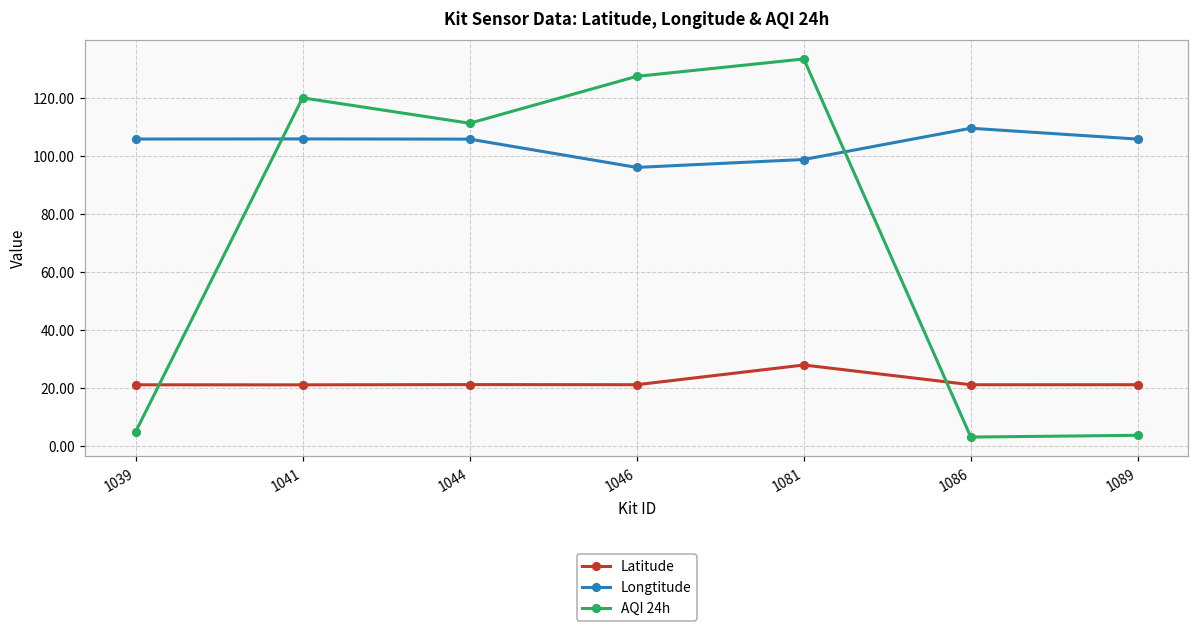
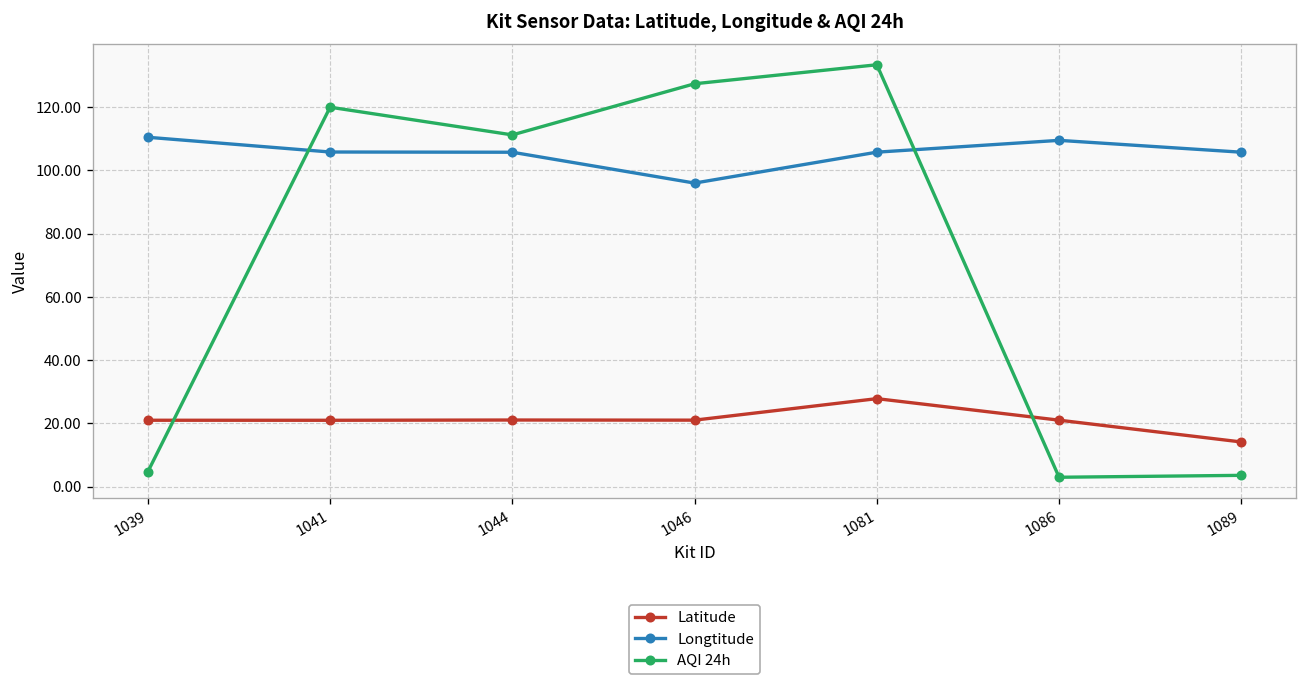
Longtitude, 1039: 106 -> 111
Longtitude, 1081: 99 -> 106
Latitude, 1089: 21 -> 14
